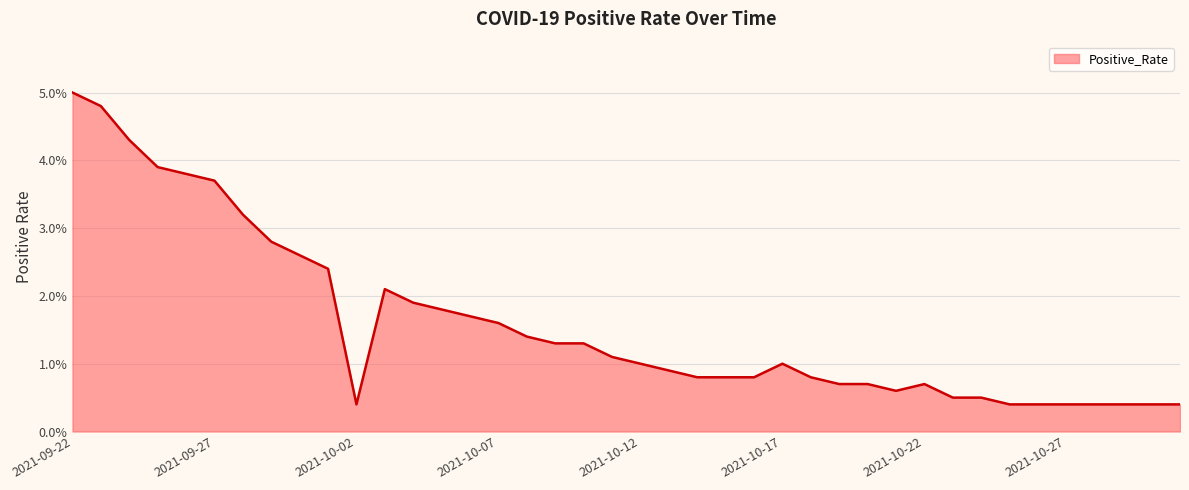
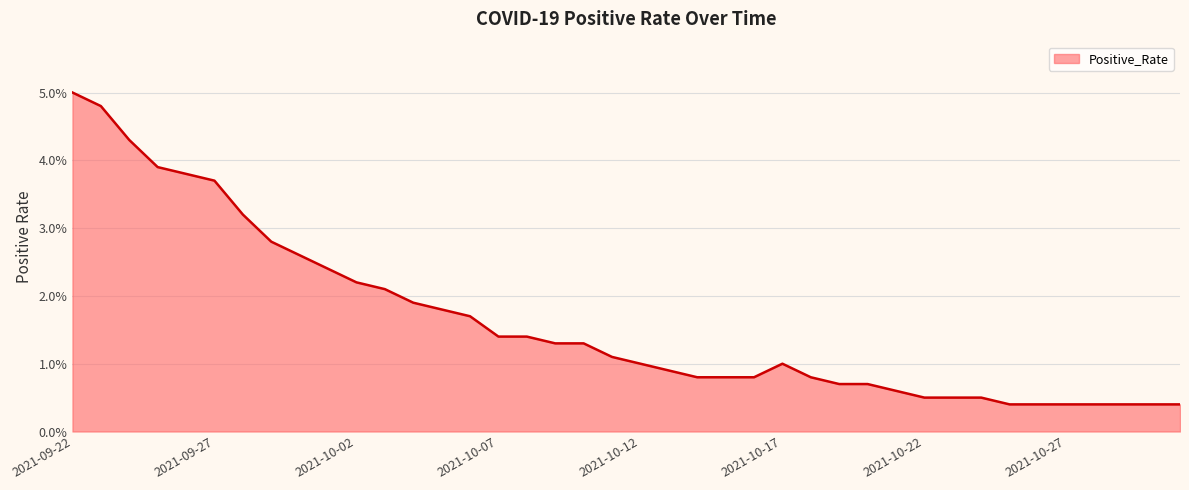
2021-10-02: 0.4% -> 2.2%
2021-10-07: 1.6% -> 1.4%
2021-10-22: 0.7% -> 0.5%
